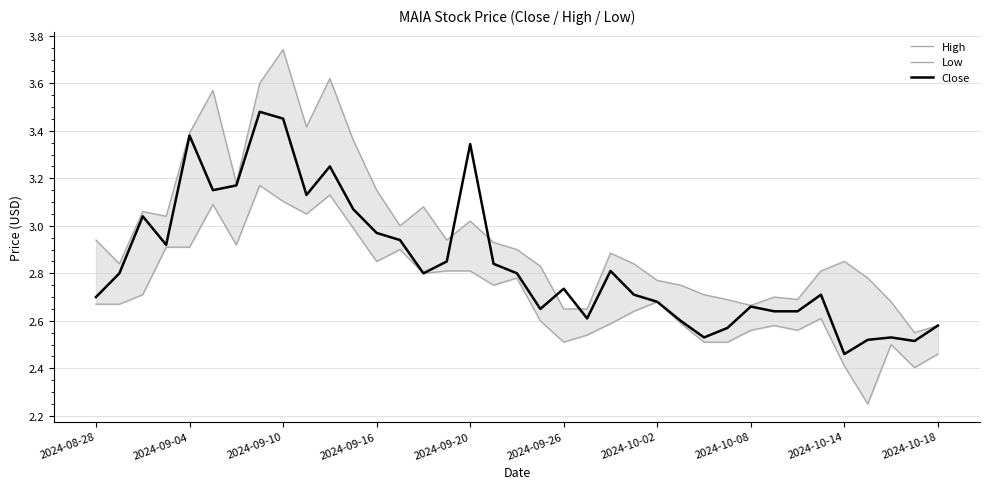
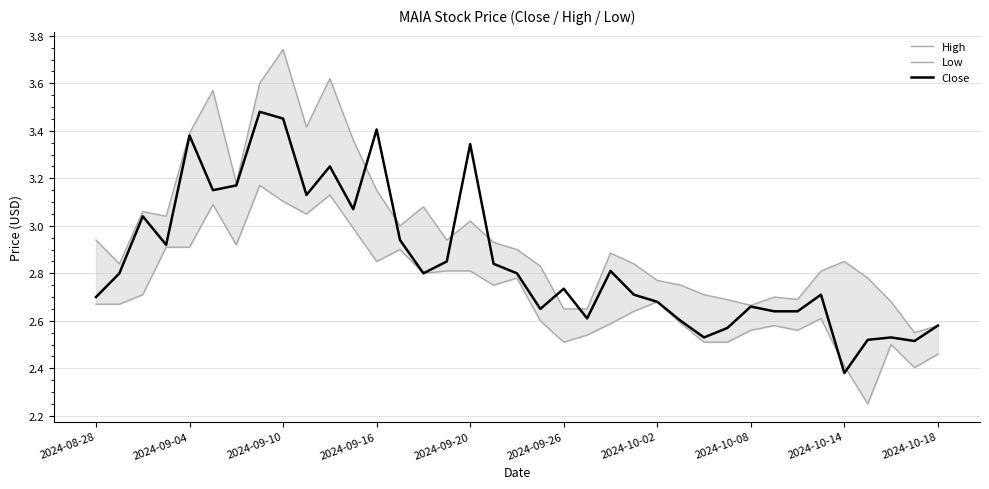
Close, 2024-09-16: 2.97 -> 3.41
Close, 2024-10-14: 2.46 -> 2.38
